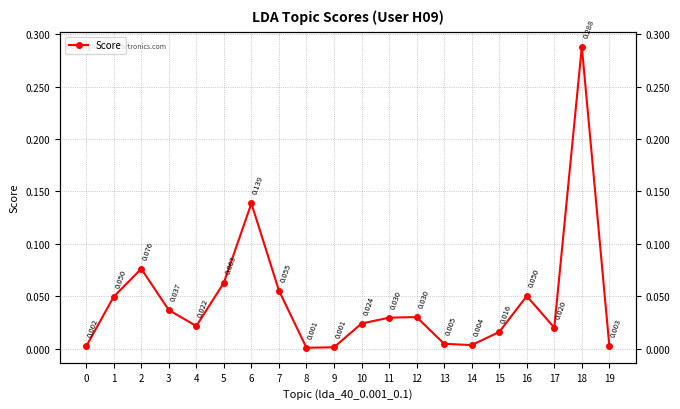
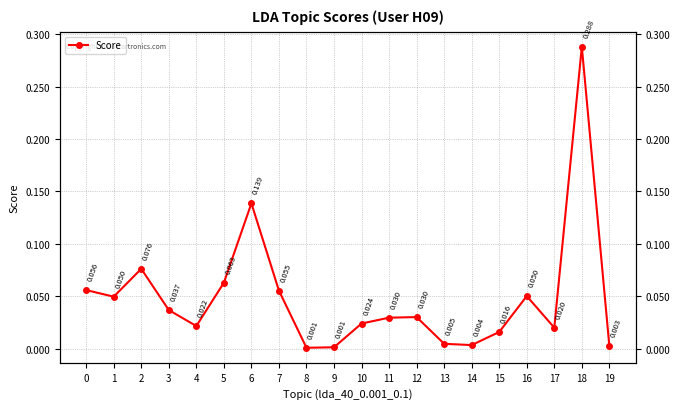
0: 0.002 -> 0.056
